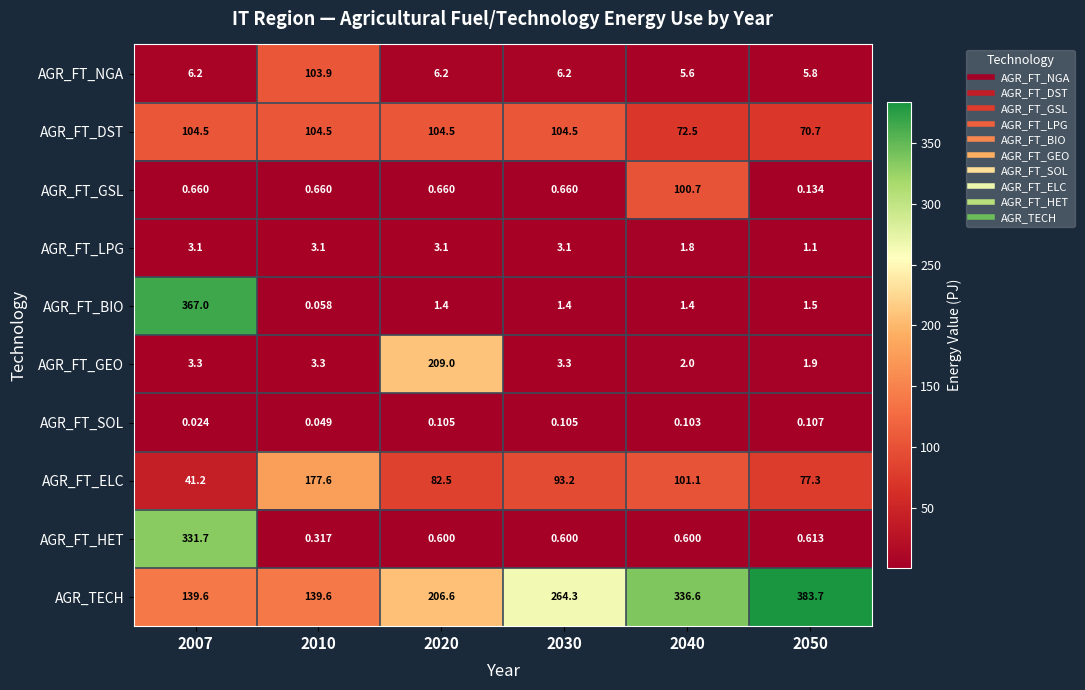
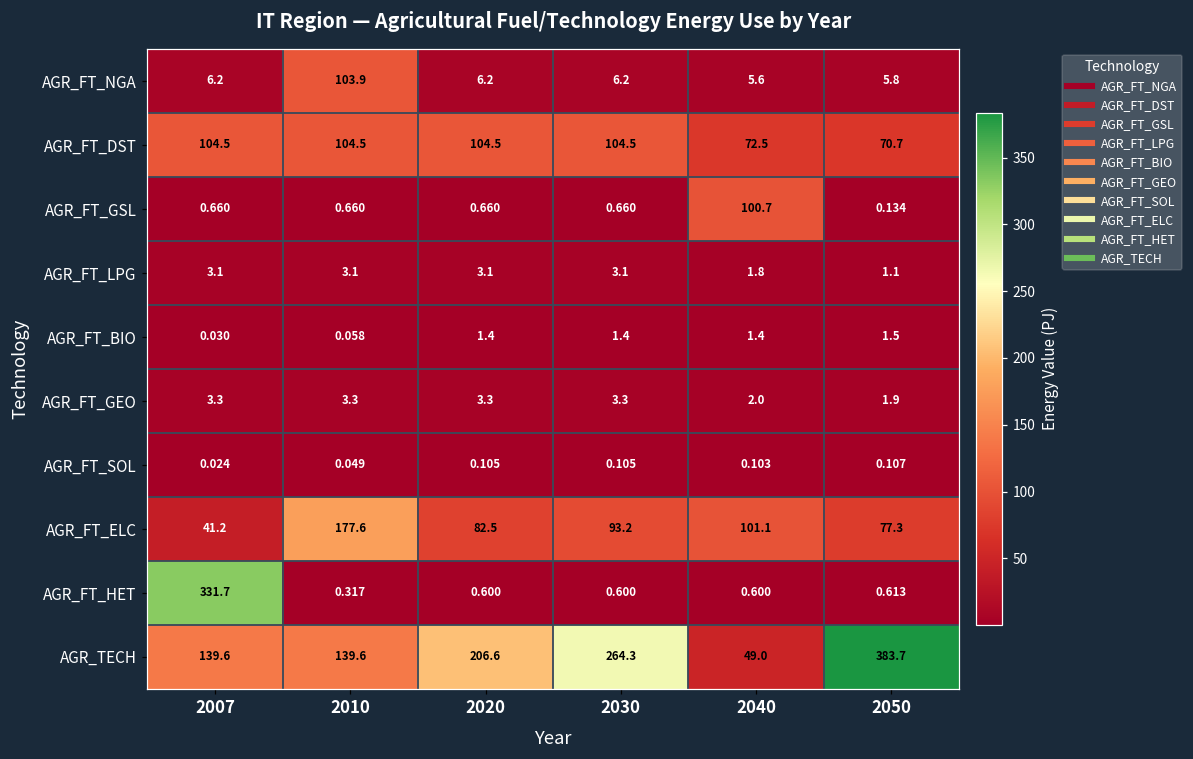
AGR_FT_BIO, 2007: 367.0 -> 0.030
AGR_FT_GEO, 2020: 209.0 -> 3.3
AGR_TECH, 2040: 336.6 -> 49.0
